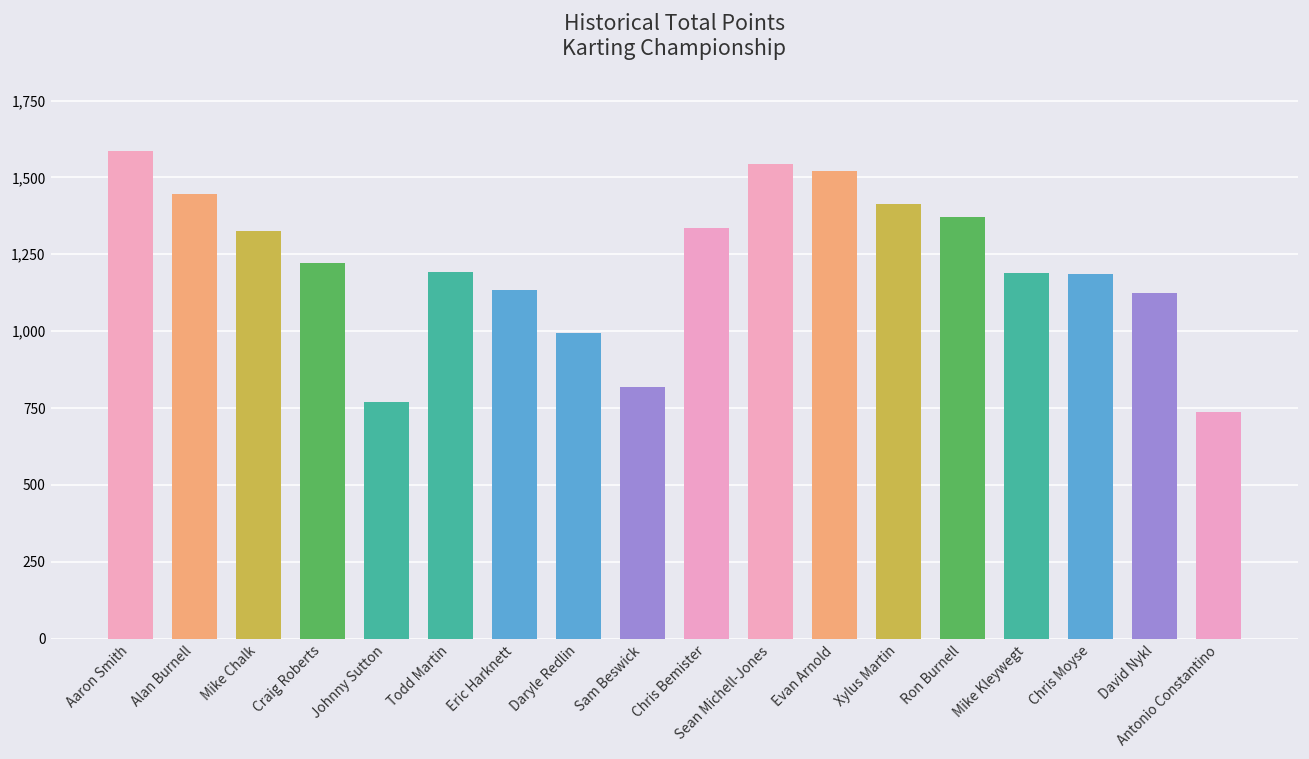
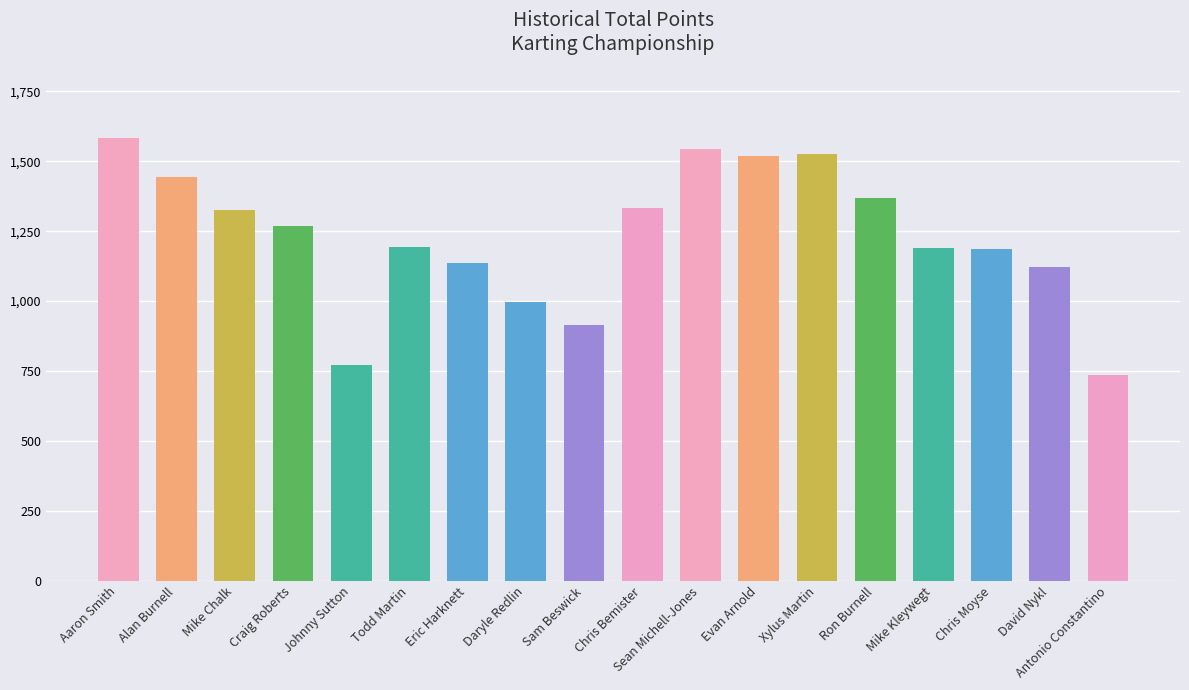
Craig Roberts: 1,220 -> 1,270
Sam Beswick: 820 -> 920
Xylus Martin: 1,420 -> 1,530
